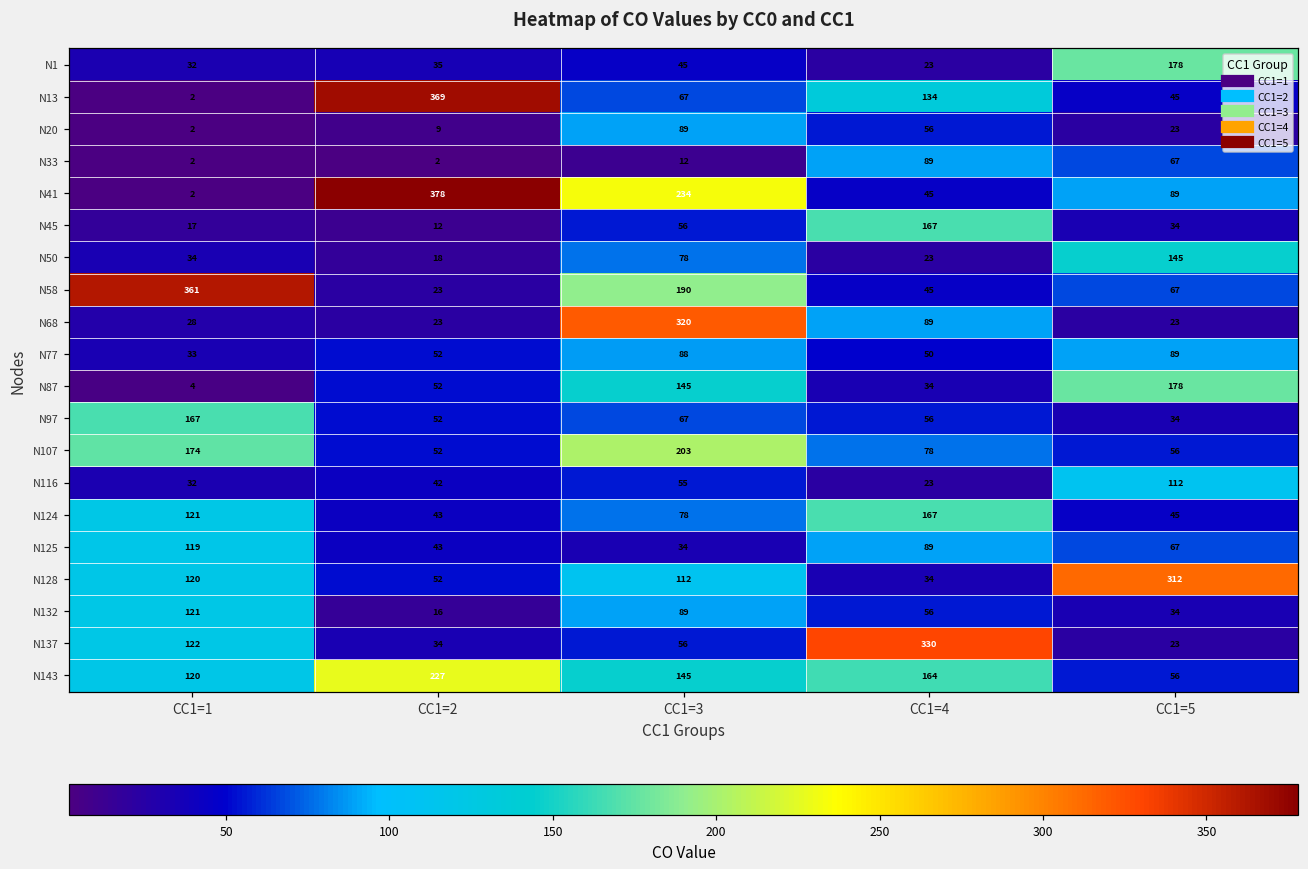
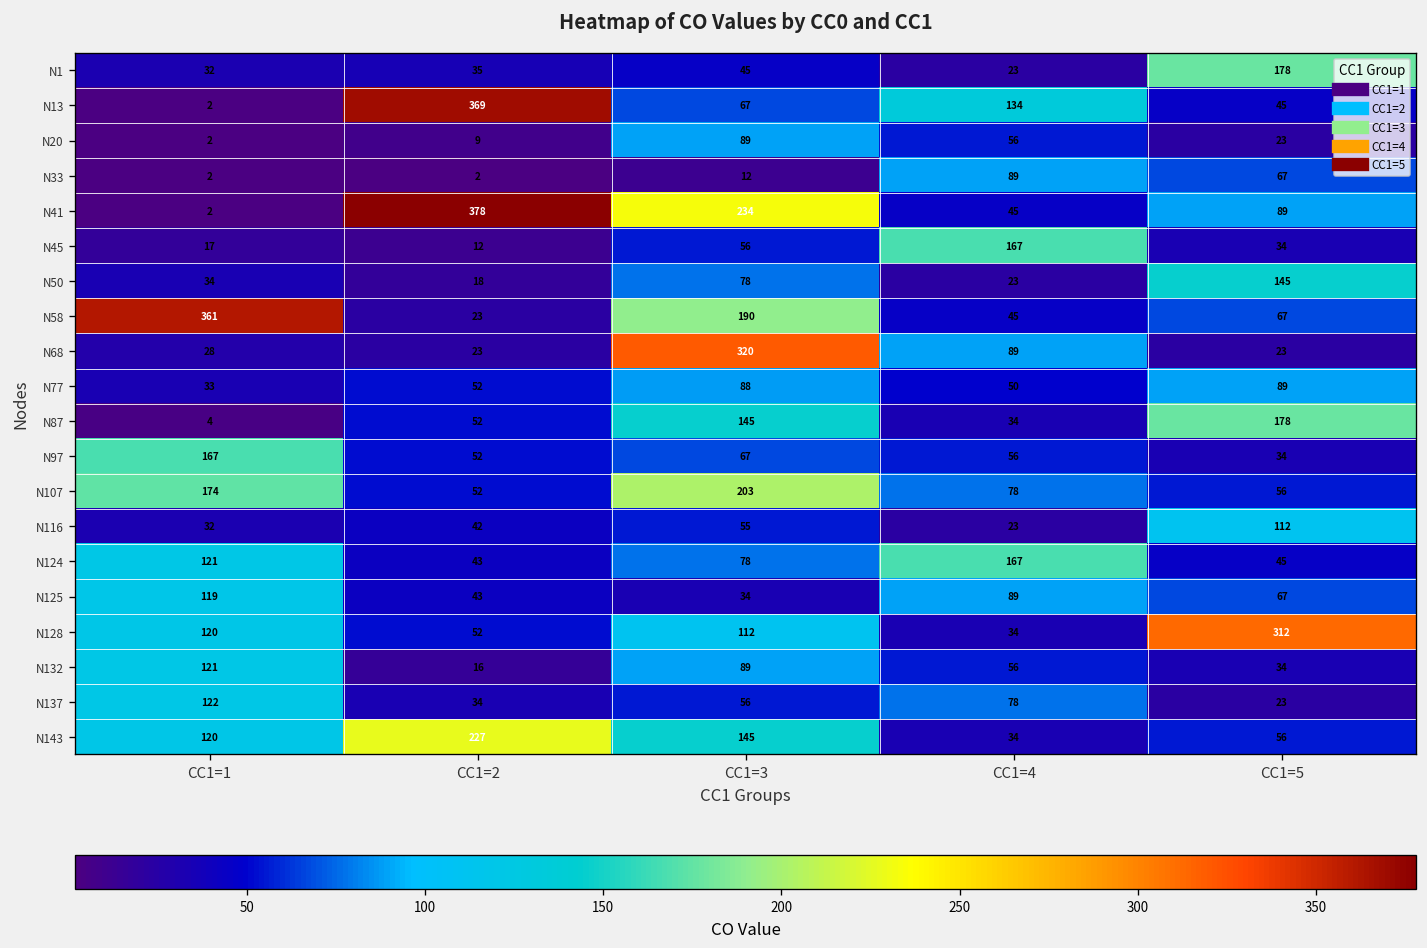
N137, CC1=4: 330 -> 78
N143, CC1=4: 164 -> 34
